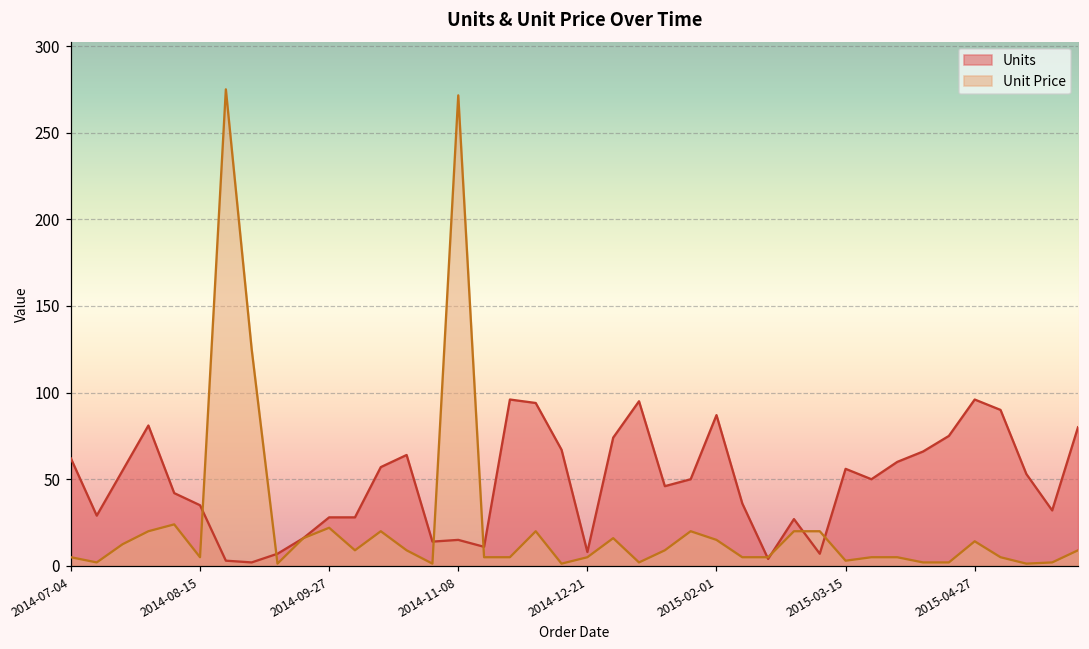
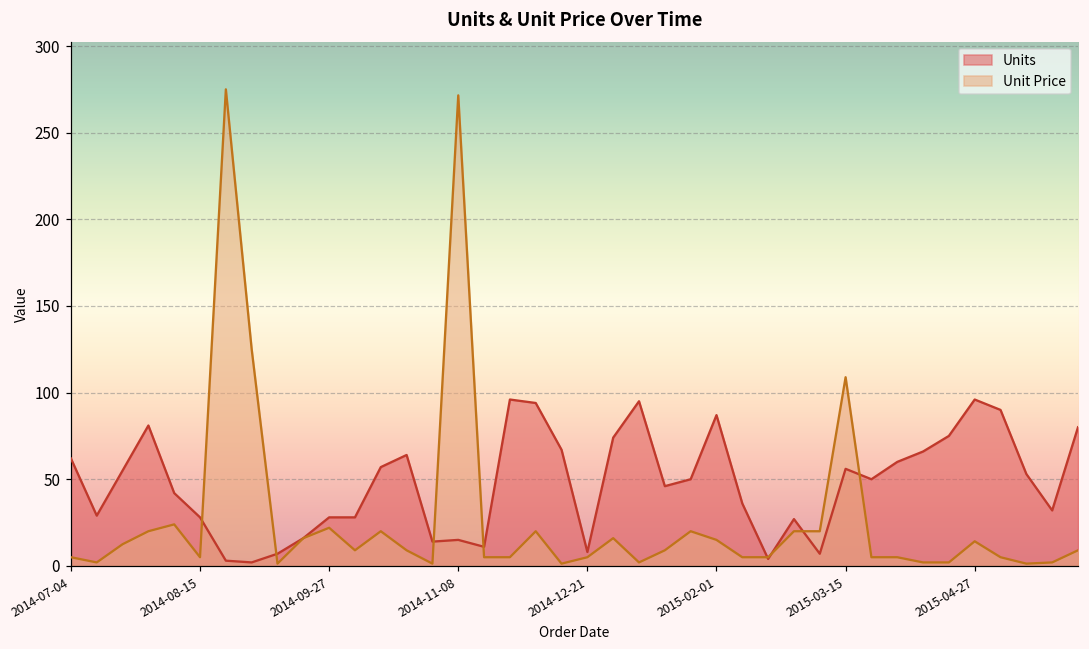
Units, 2014-08-15: 35 -> 28
Unit Price, 2015-03-15: 3 -> 109
